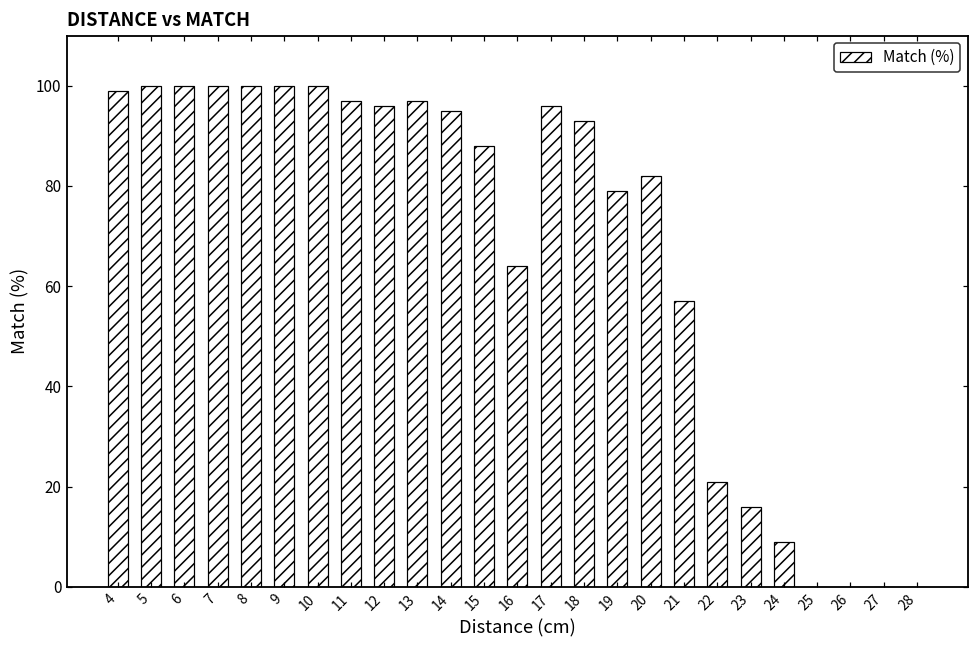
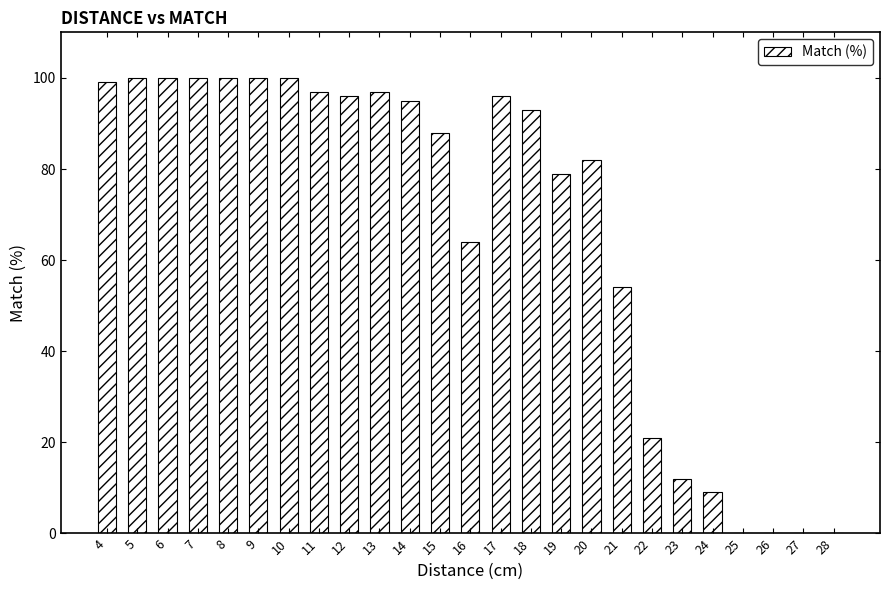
21: 57 -> 54
23: 16 -> 12
